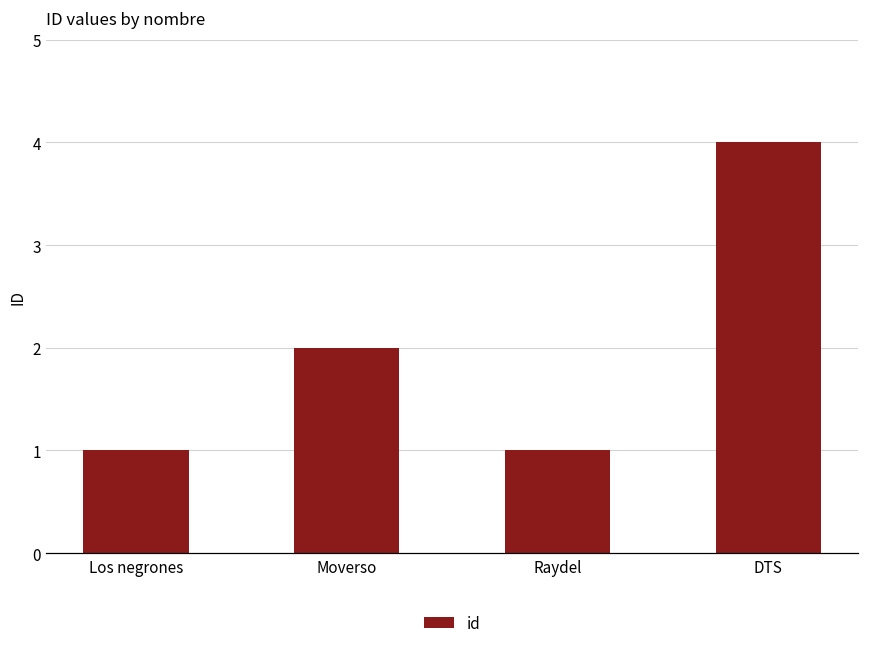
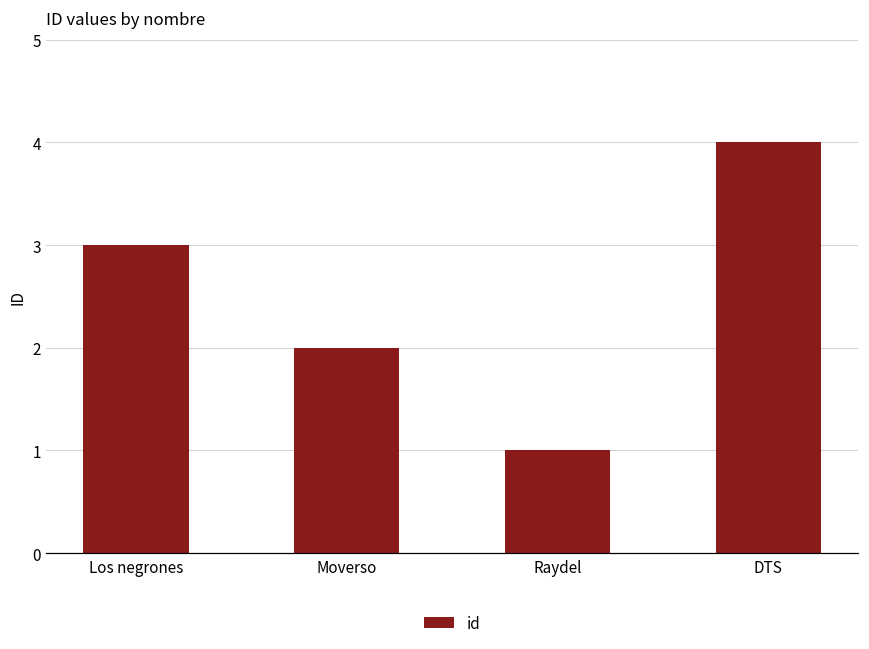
Los negrones: 1 -> 3
